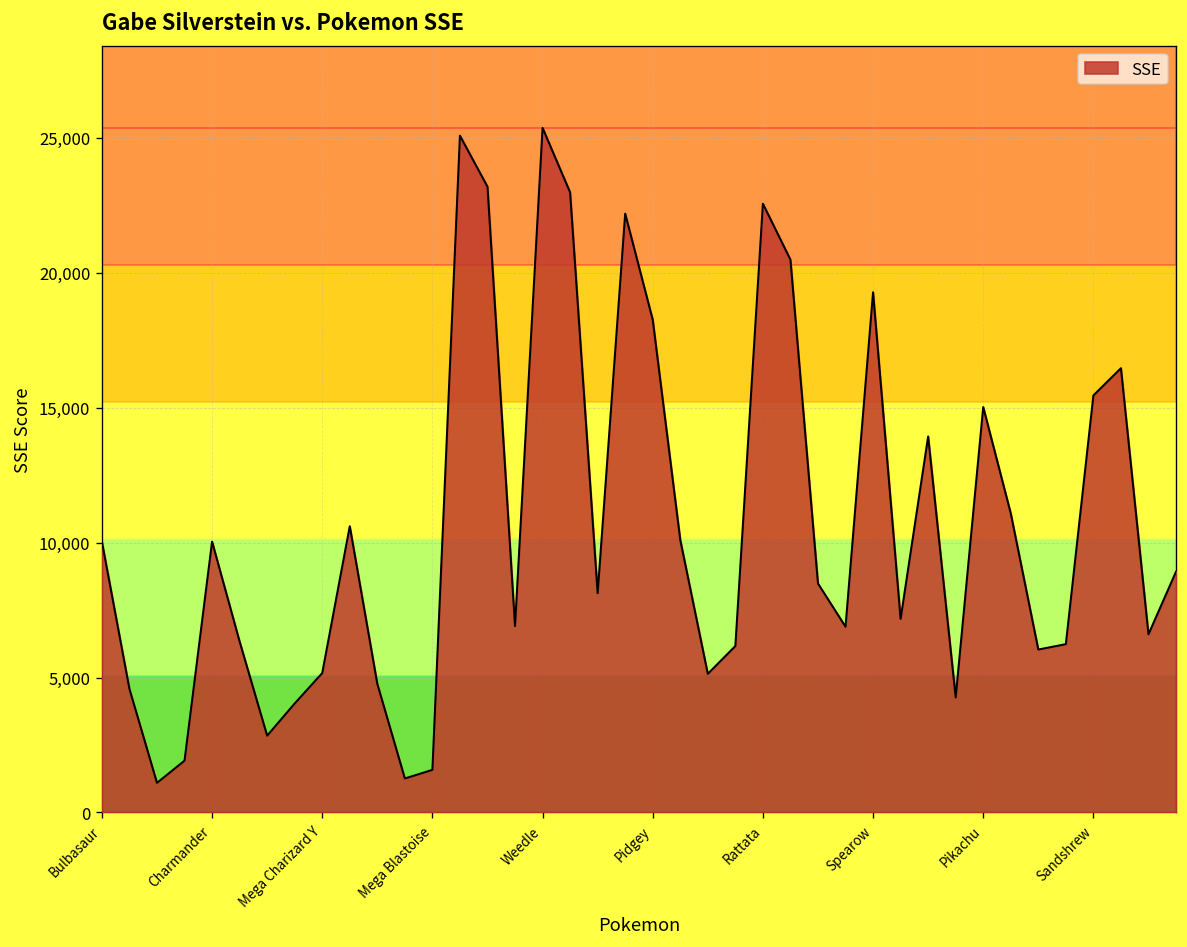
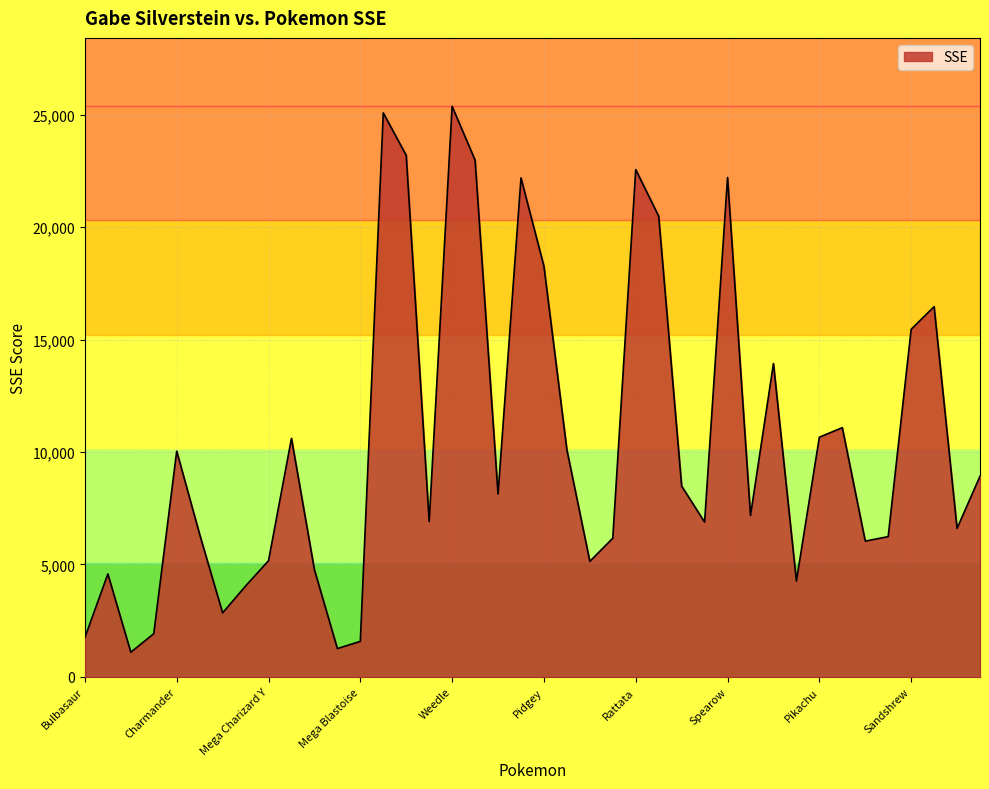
Bulbasaur: 10,000 -> 1,800
Spearow: 19,300 -> 22,200
Pikachu: 15,000 -> 10,700
